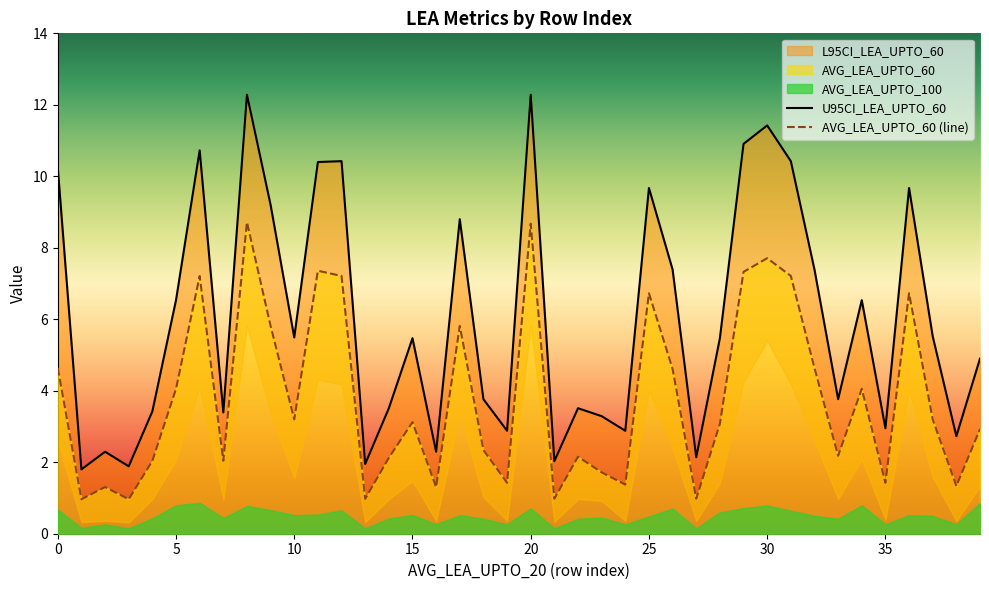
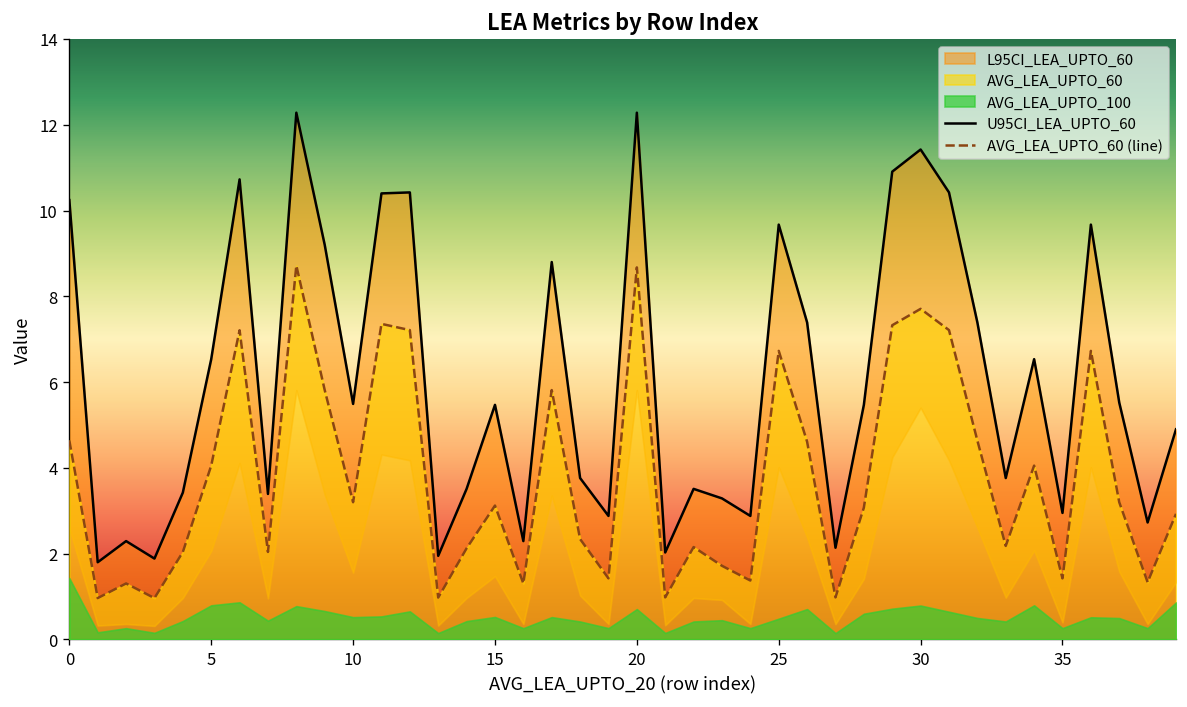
AVG_LEA_UPTO_100, 0: 0.7 -> 1.4
